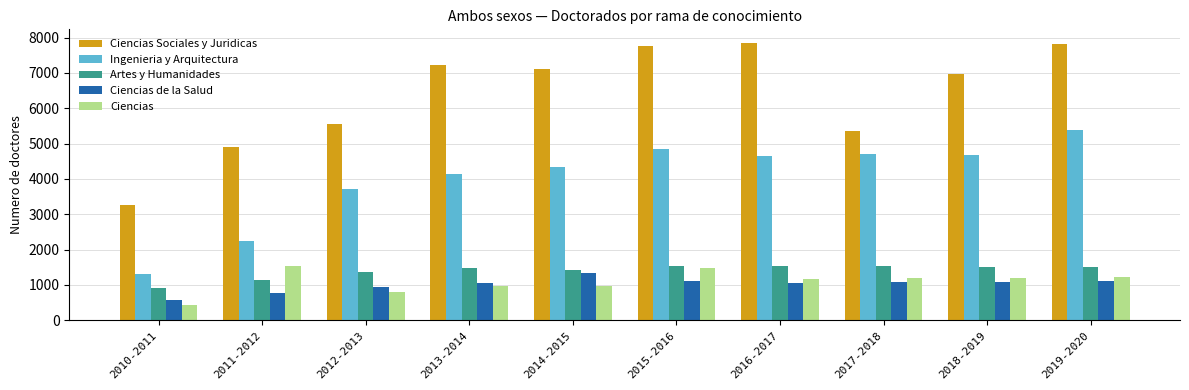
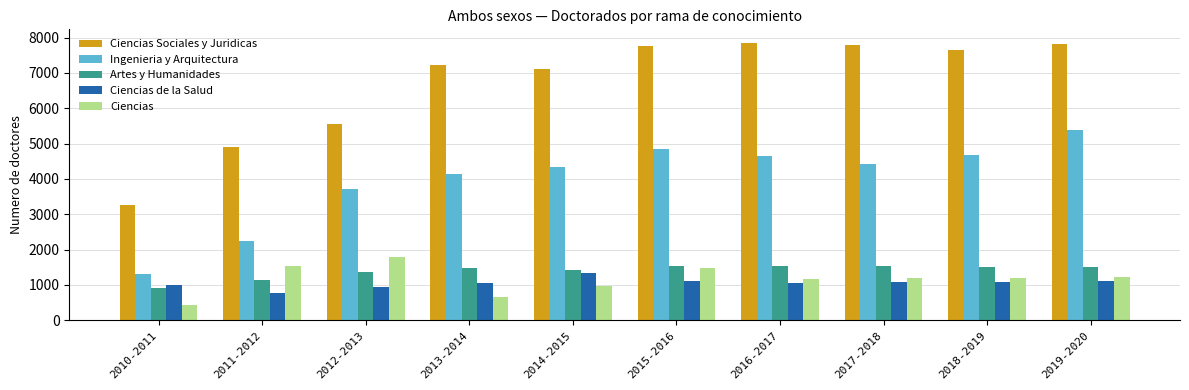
Ciencias de la Salud, 2010-2011: 600 -> 1000
Ciencias, 2012-2013: 800 -> 1800
Ciencias, 2013-2014: 1000 -> 700
Ciencias Sociales y Juridicas, 2017-2018: 5400 -> 7800
Ingenieria y Arquitectura, 2017-2018: 4700 -> 4400
Ciencias Sociales y Juridicas, 2018-2019: 7000 -> 7700
